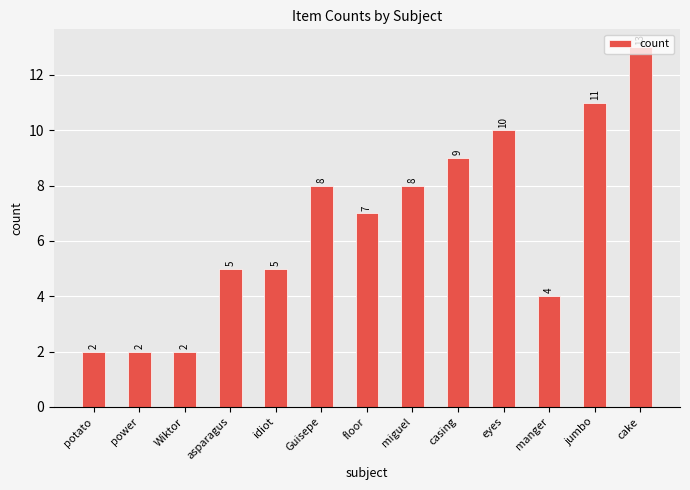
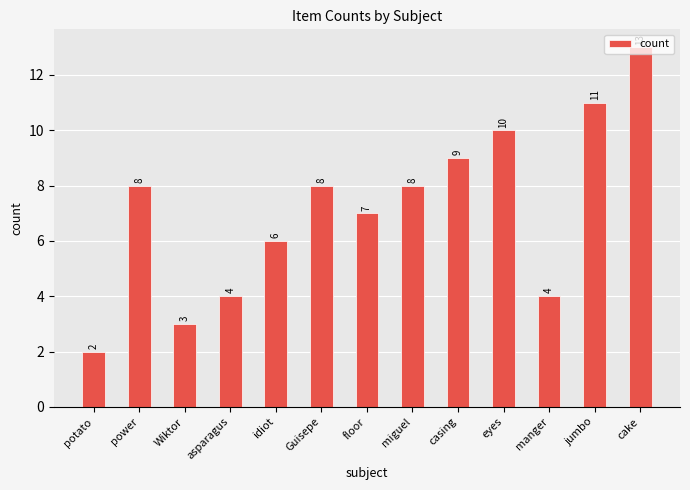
power: 2 -> 8
Wiktor: 2 -> 3
asparagus: 5 -> 4
idiot: 5 -> 6
